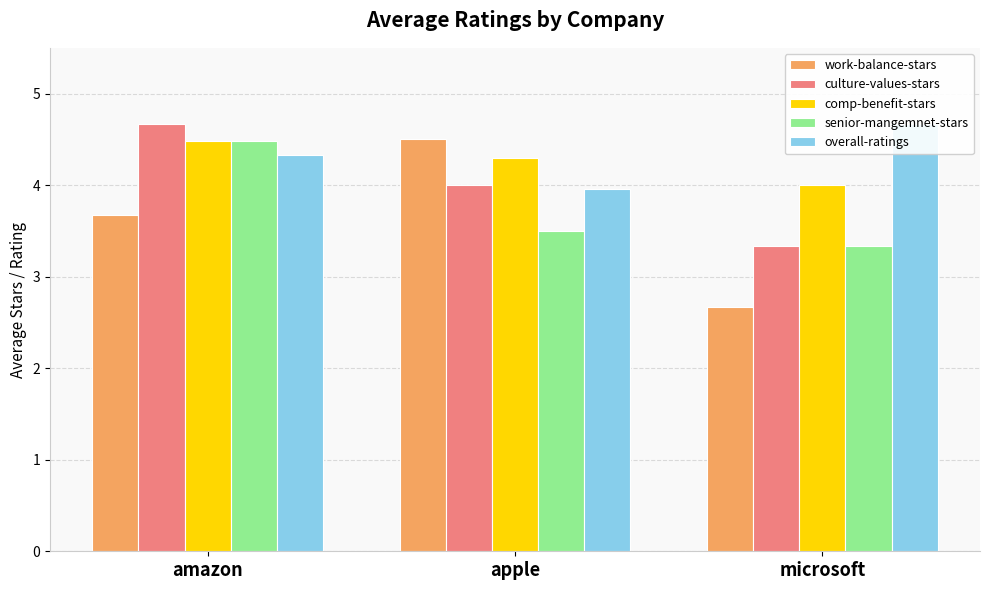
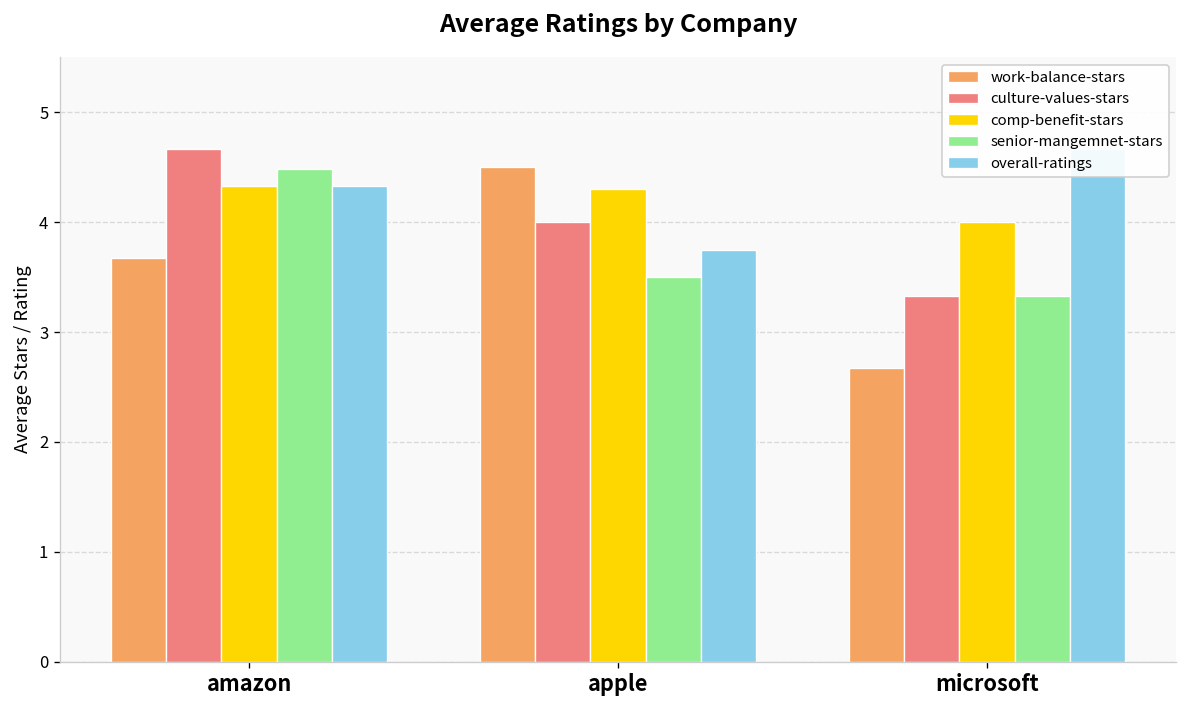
comp-benefit-stars, amazon: 4.5 -> 4.3
overall-ratings, apple: 4.0 -> 3.8
